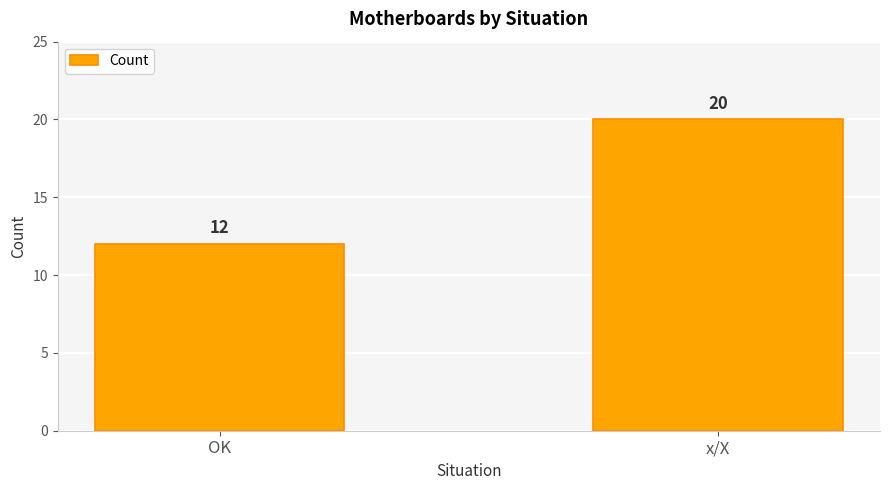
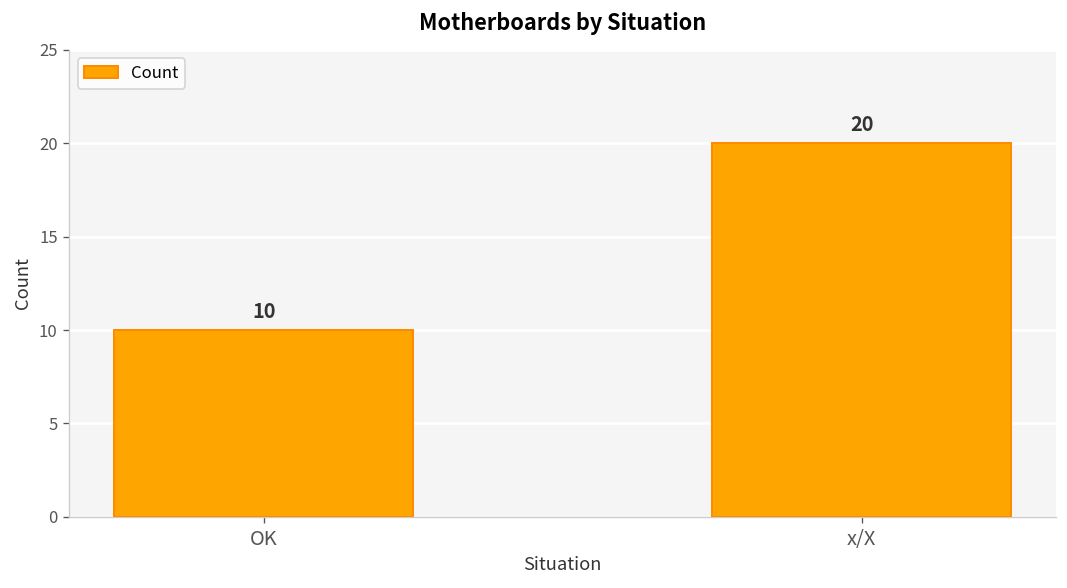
OK: 12 -> 10
